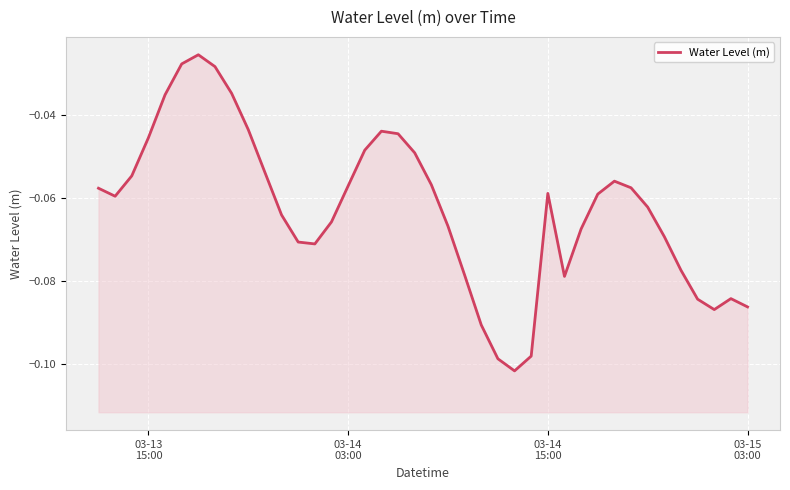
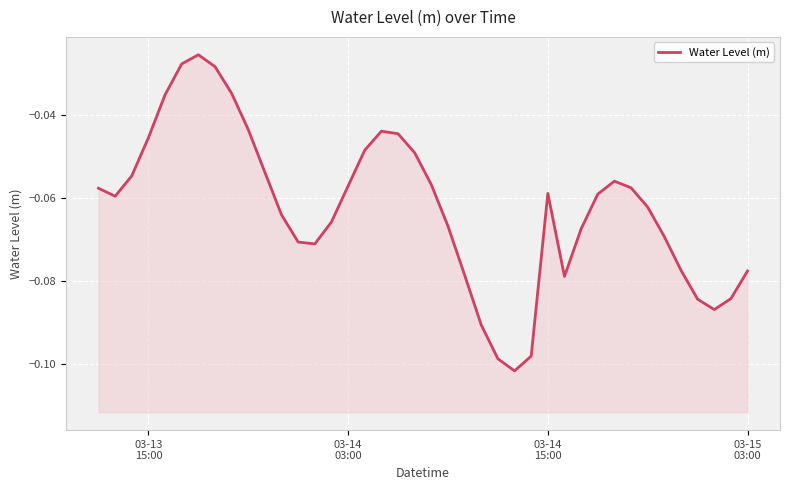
03-15 03:00: -0.086 -> -0.078
